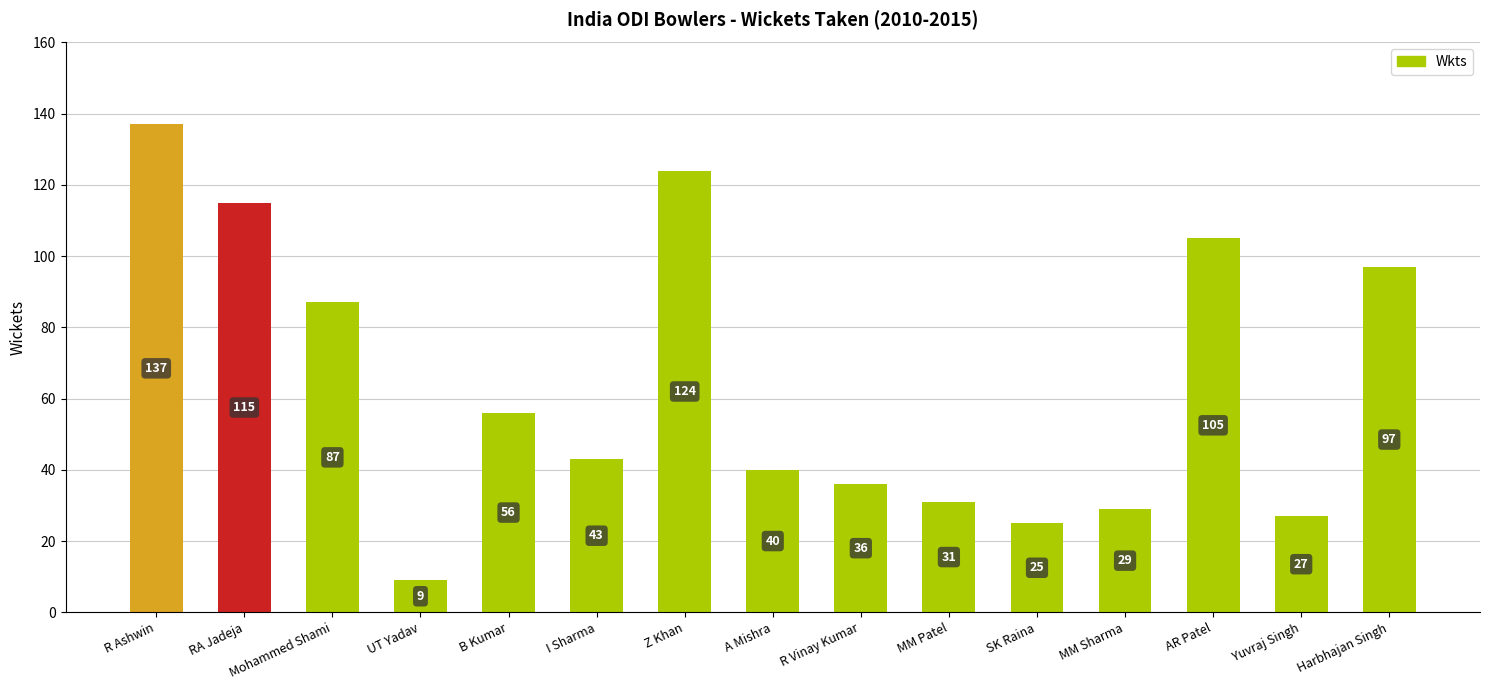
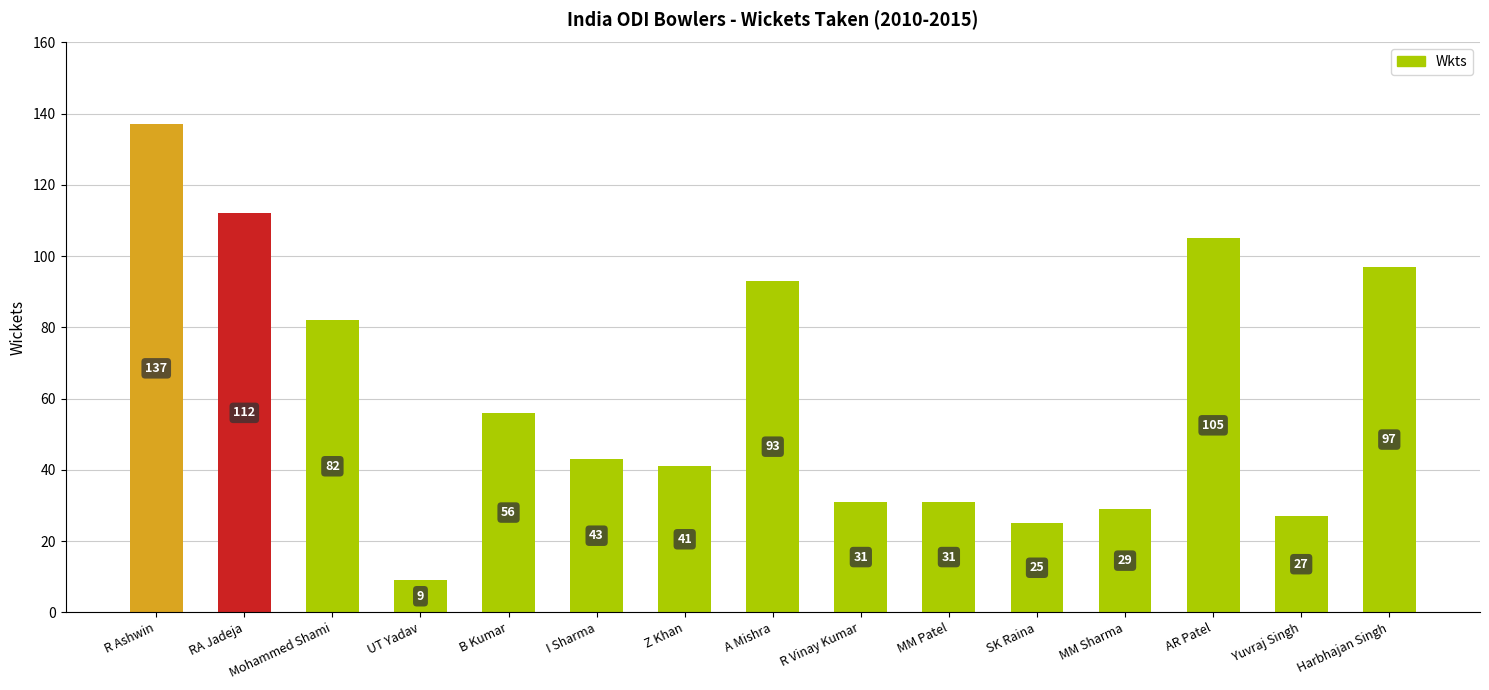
RA Jadeja: 115 -> 112
Mohammed Shami: 87 -> 82
Z Khan: 124 -> 41
A Mishra: 40 -> 93
R Vinay Kumar: 36 -> 31
